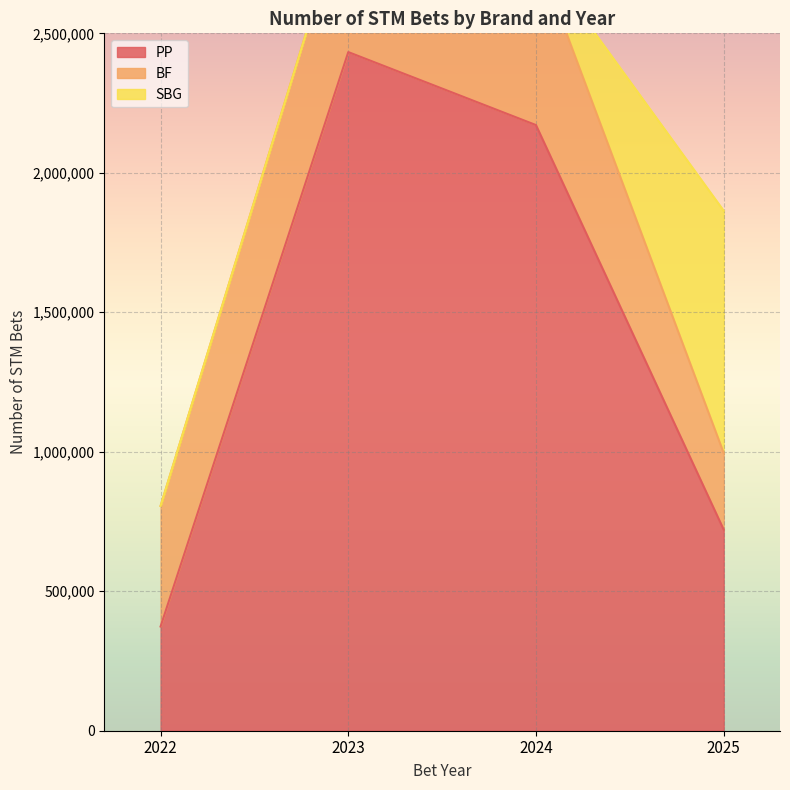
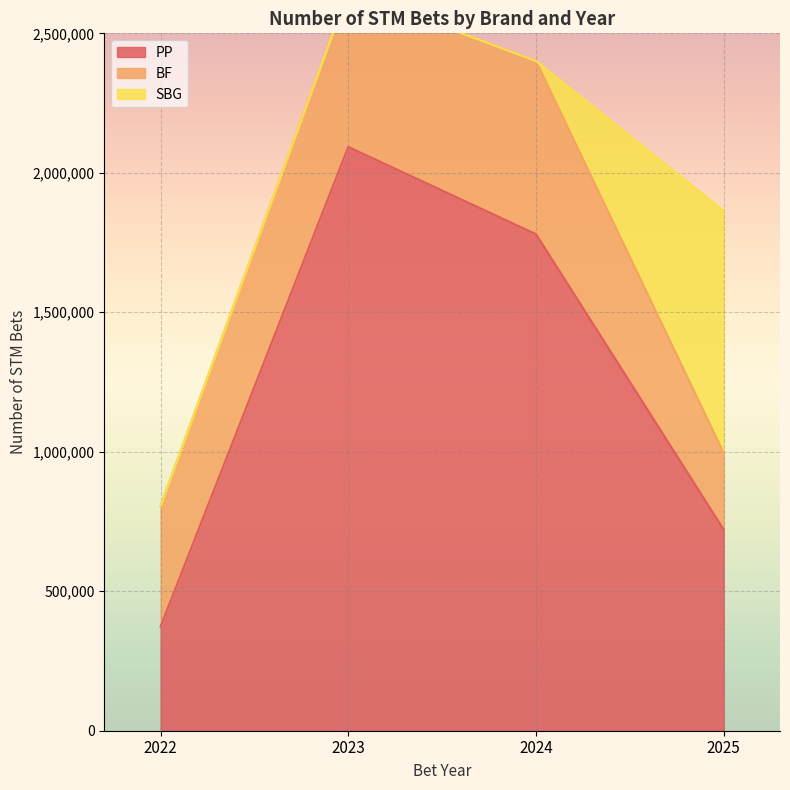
PP, 2023: 2,430,000 -> 2,090,000
PP, 2024: 2,170,000 -> 1,780,000
